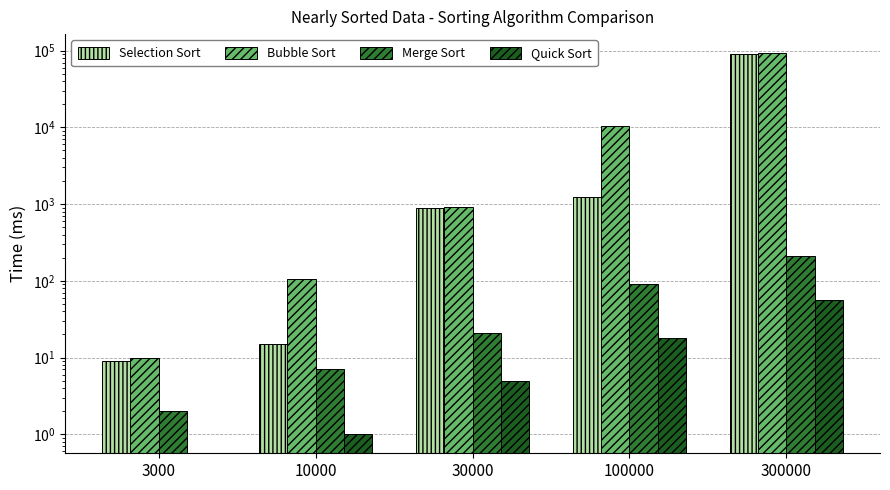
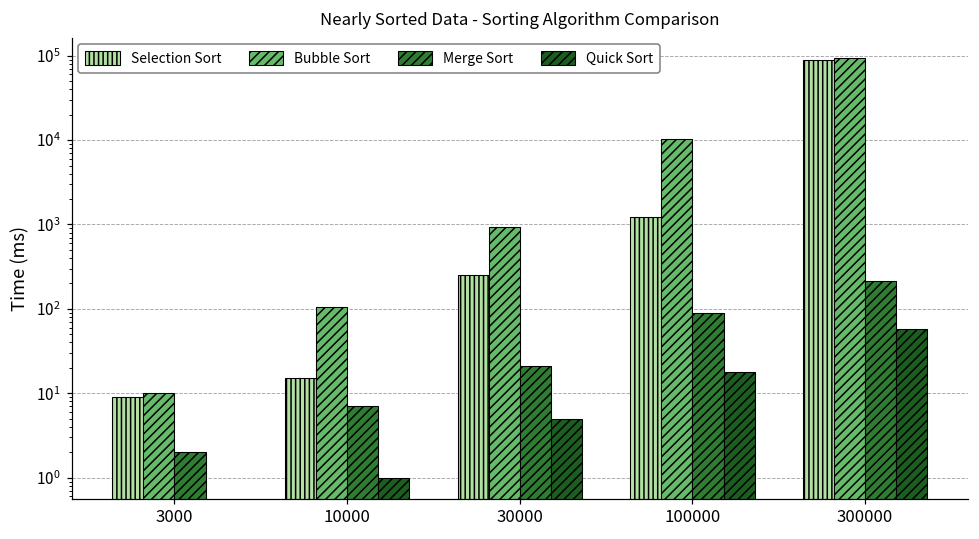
Selection Sort, 30000: 900 -> 250
